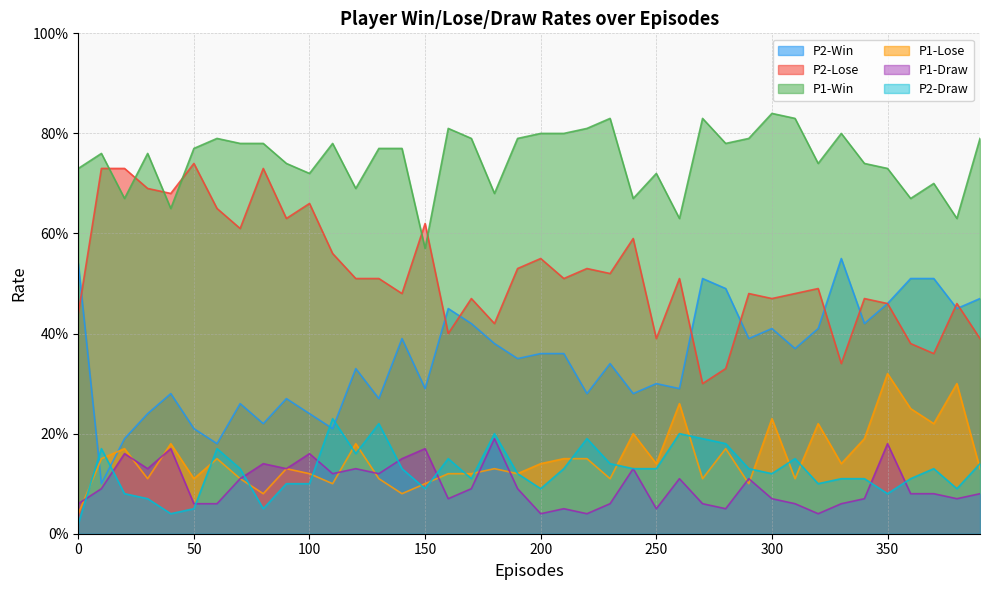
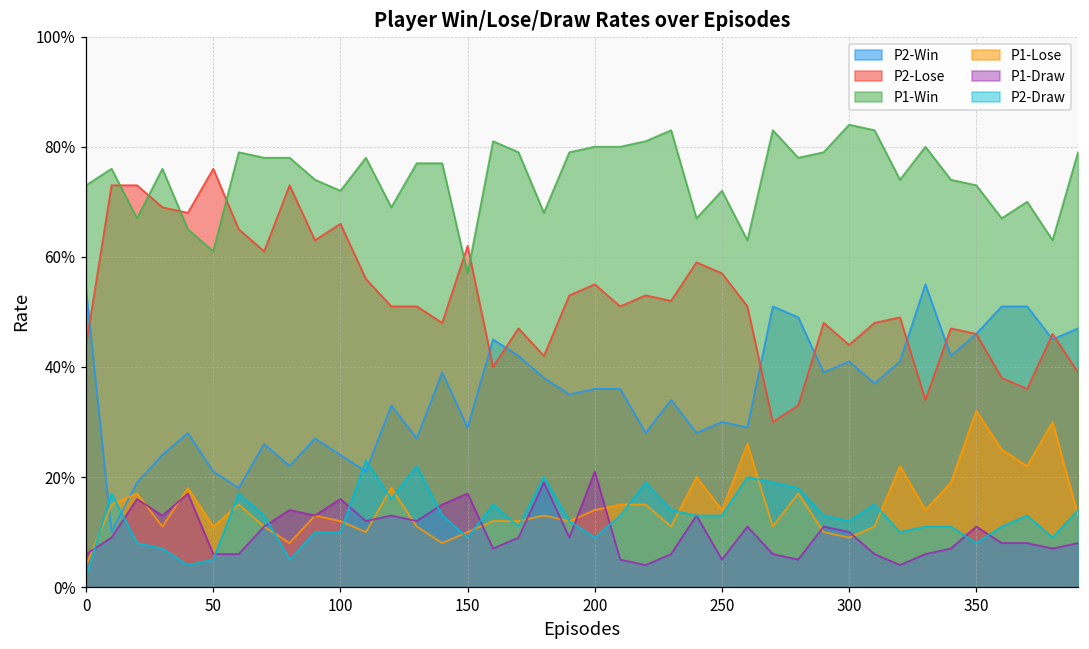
P2-Lose, 50: 74% -> 76%
P1-Win, 50: 77% -> 61%
P1-Draw, 200: 4% -> 21%
P2-Lose, 250: 39% -> 57%
P2-Lose, 300: 47% -> 44%
P1-Lose, 300: 23% -> 9%
P1-Draw, 300: 7% -> 10%
P1-Draw, 350: 18% -> 11%
